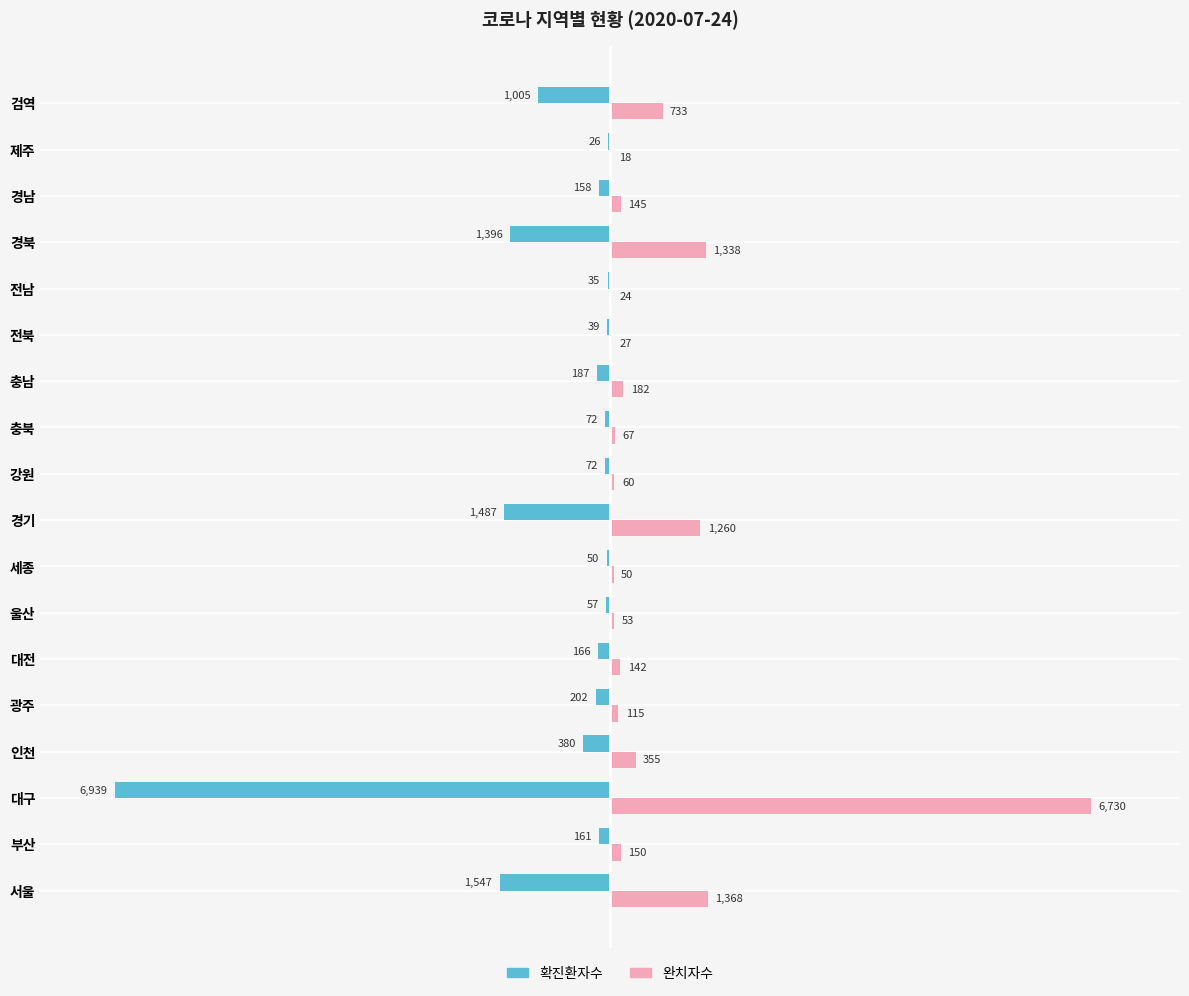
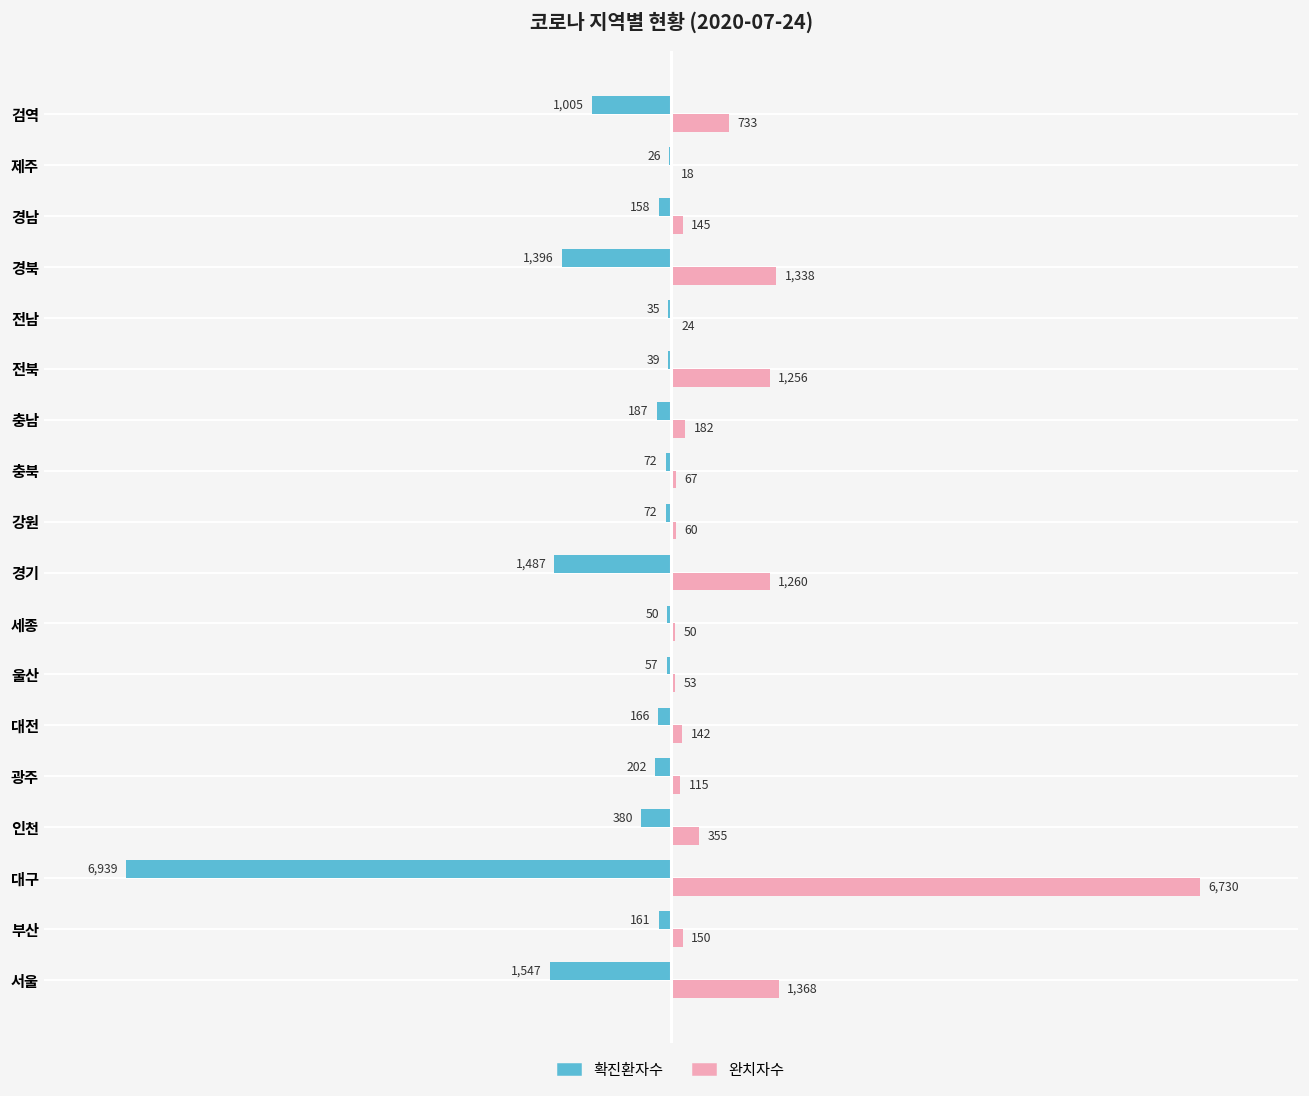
완치자수, 전북: 27 -> 1,256
